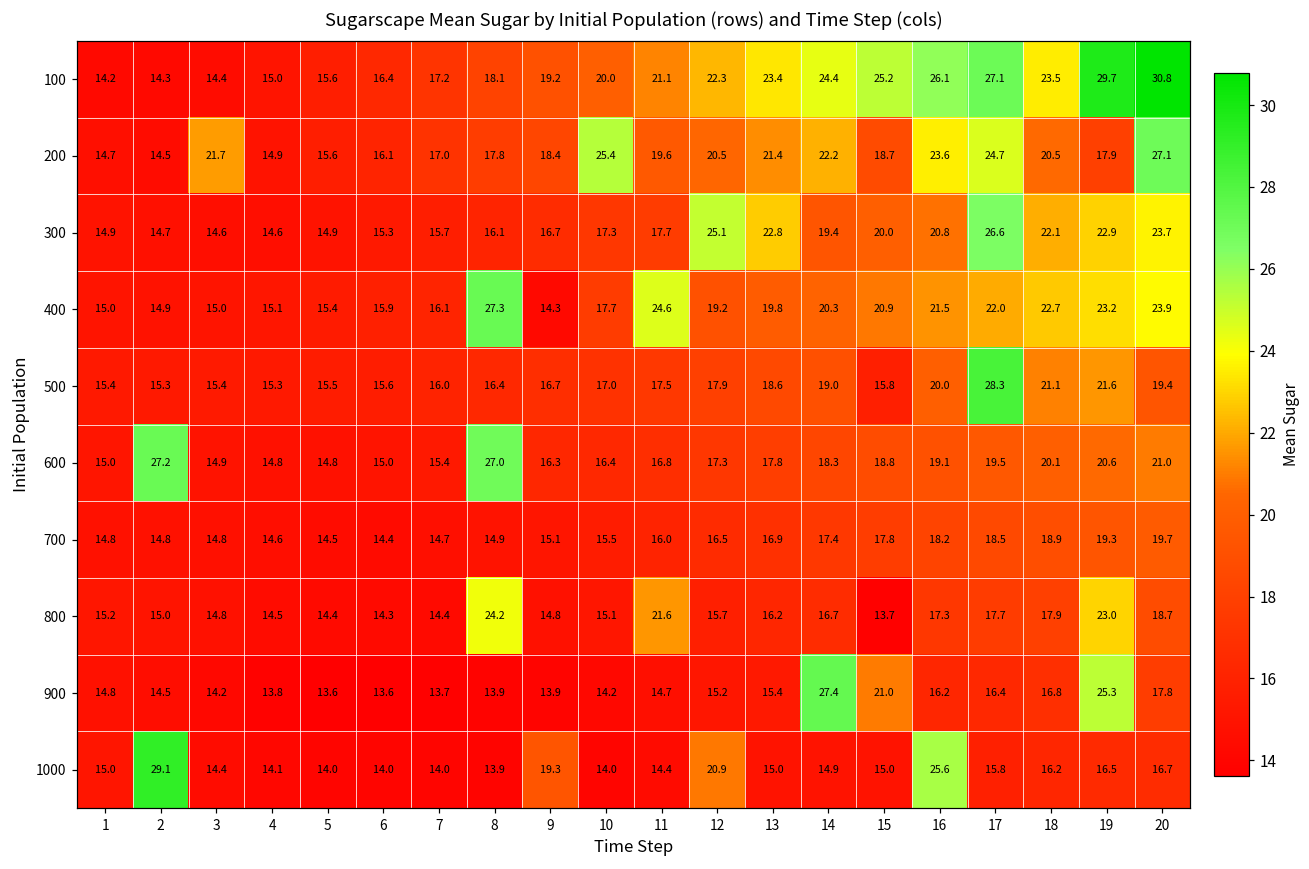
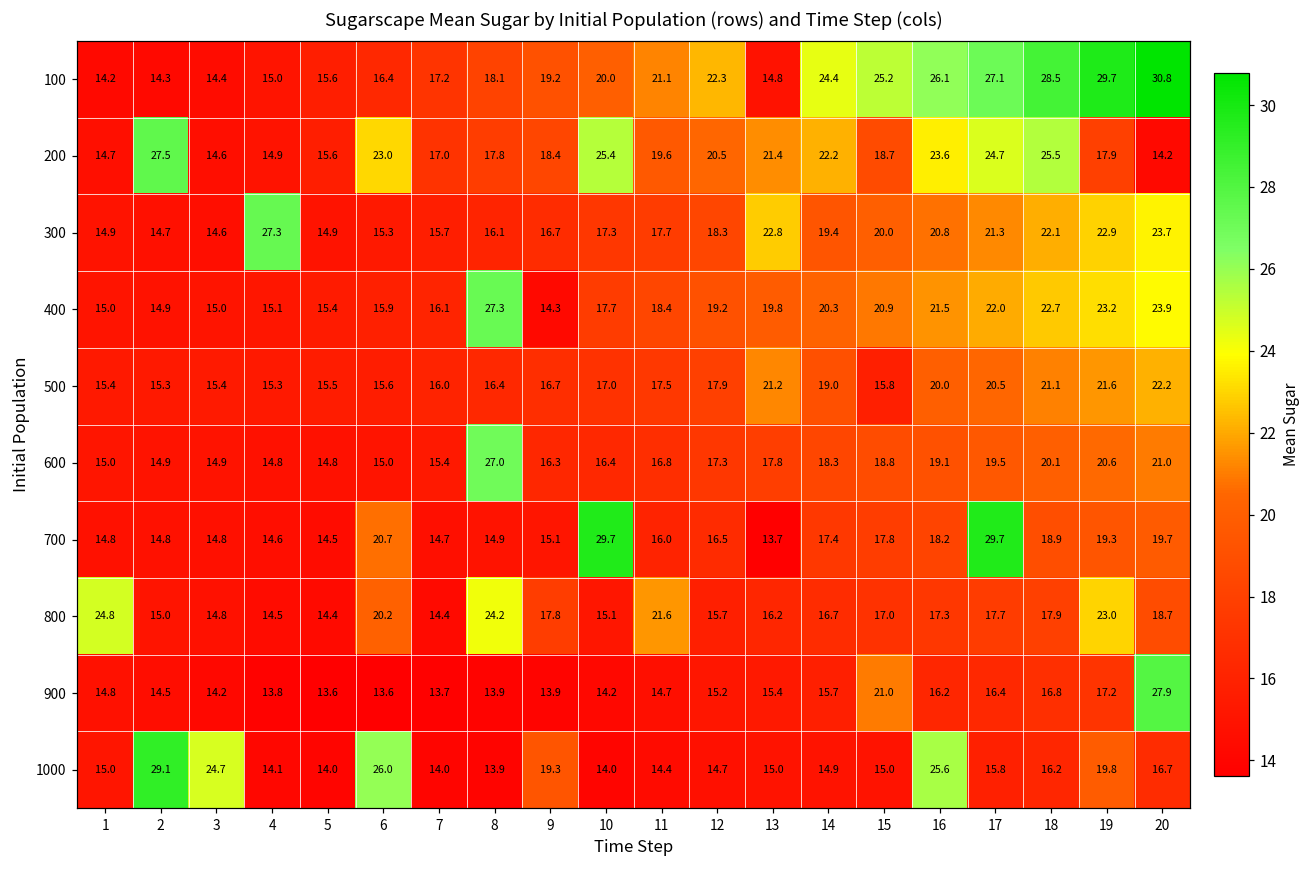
100, 13: 23.4 -> 14.8
100, 18: 23.5 -> 28.5
200, 2: 14.5 -> 27.5
200, 3: 21.7 -> 14.6
200, 6: 16.1 -> 23.0
200, 18: 20.5 -> 25.5
200, 20: 27.1 -> 14.2
300, 4: 14.6 -> 27.3
300, 12: 25.1 -> 18.3
300, 17: 26.6 -> 21.3
400, 11: 24.6 -> 18.4
500, 13: 18.6 -> 21.2
500, 17: 28.3 -> 20.5
500, 20: 19.4 -> 22.2
600, 2: 27.2 -> 14.9
700, 6: 14.4 -> 20.7
700, 10: 15.5 -> 29.7
700, 13: 16.9 -> 13.7
700, 17: 18.5 -> 29.7
800, 1: 15.2 -> 24.8
800, 6: 14.3 -> 20.2
800, 9: 14.8 -> 17.8
800, 15: 13.7 -> 17.0
900, 14: 27.4 -> 15.7
900, 19: 25.3 -> 17.2
900, 20: 17.8 -> 27.9
1000, 3: 14.4 -> 24.7
1000, 6: 14.0 -> 26.0
1000, 12: 20.9 -> 14.7
1000, 19: 16.5 -> 19.8
